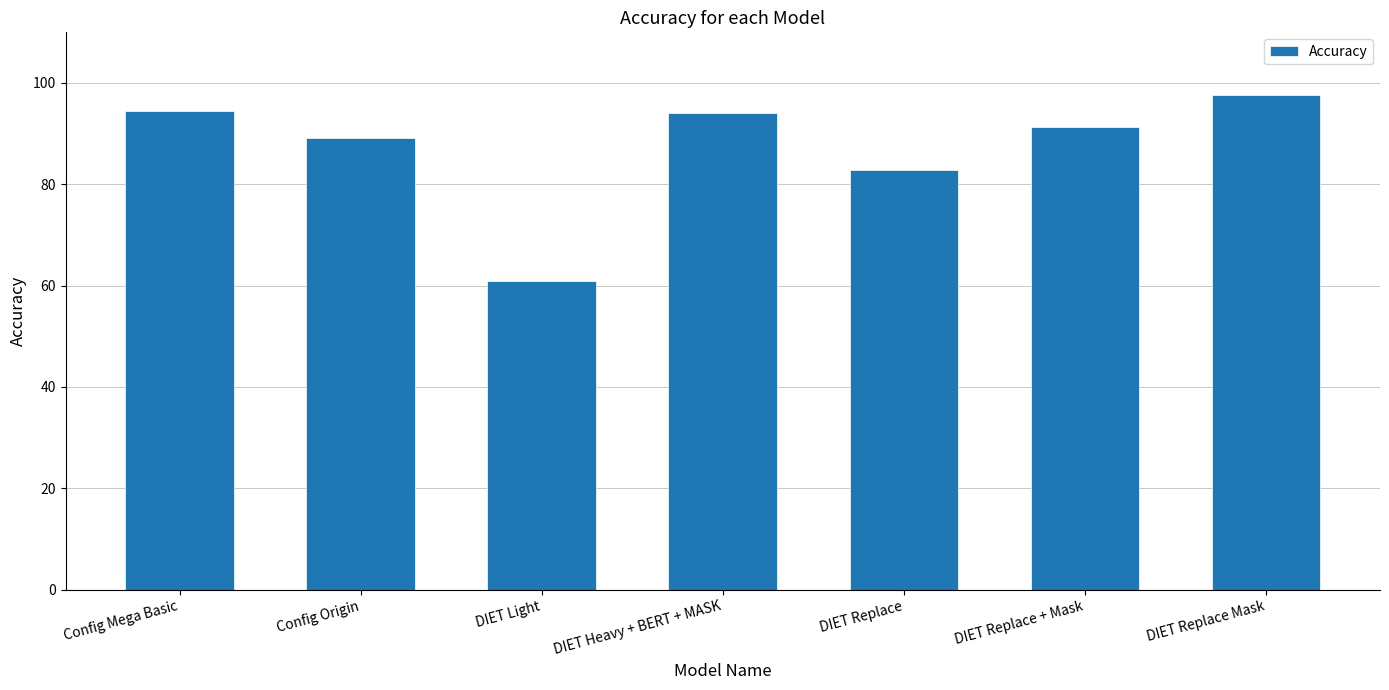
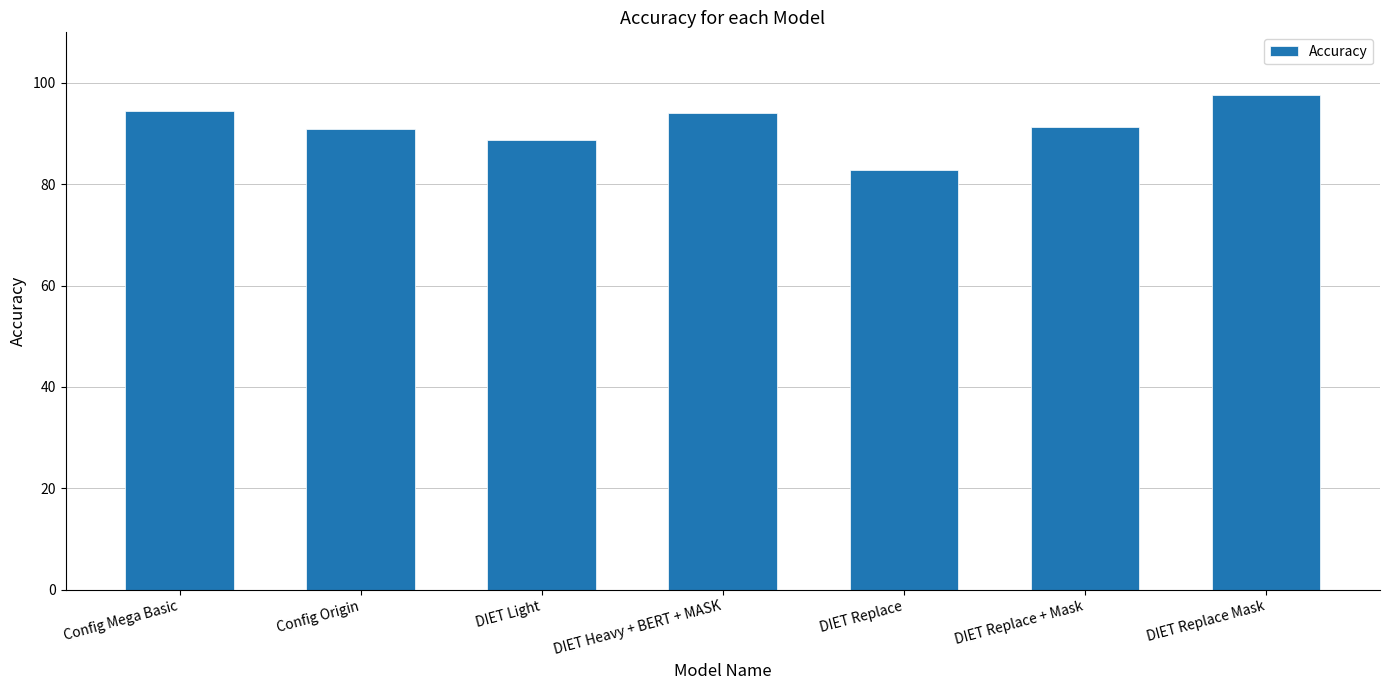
Config Origin: 89 -> 91
DIET Light: 61 -> 89
